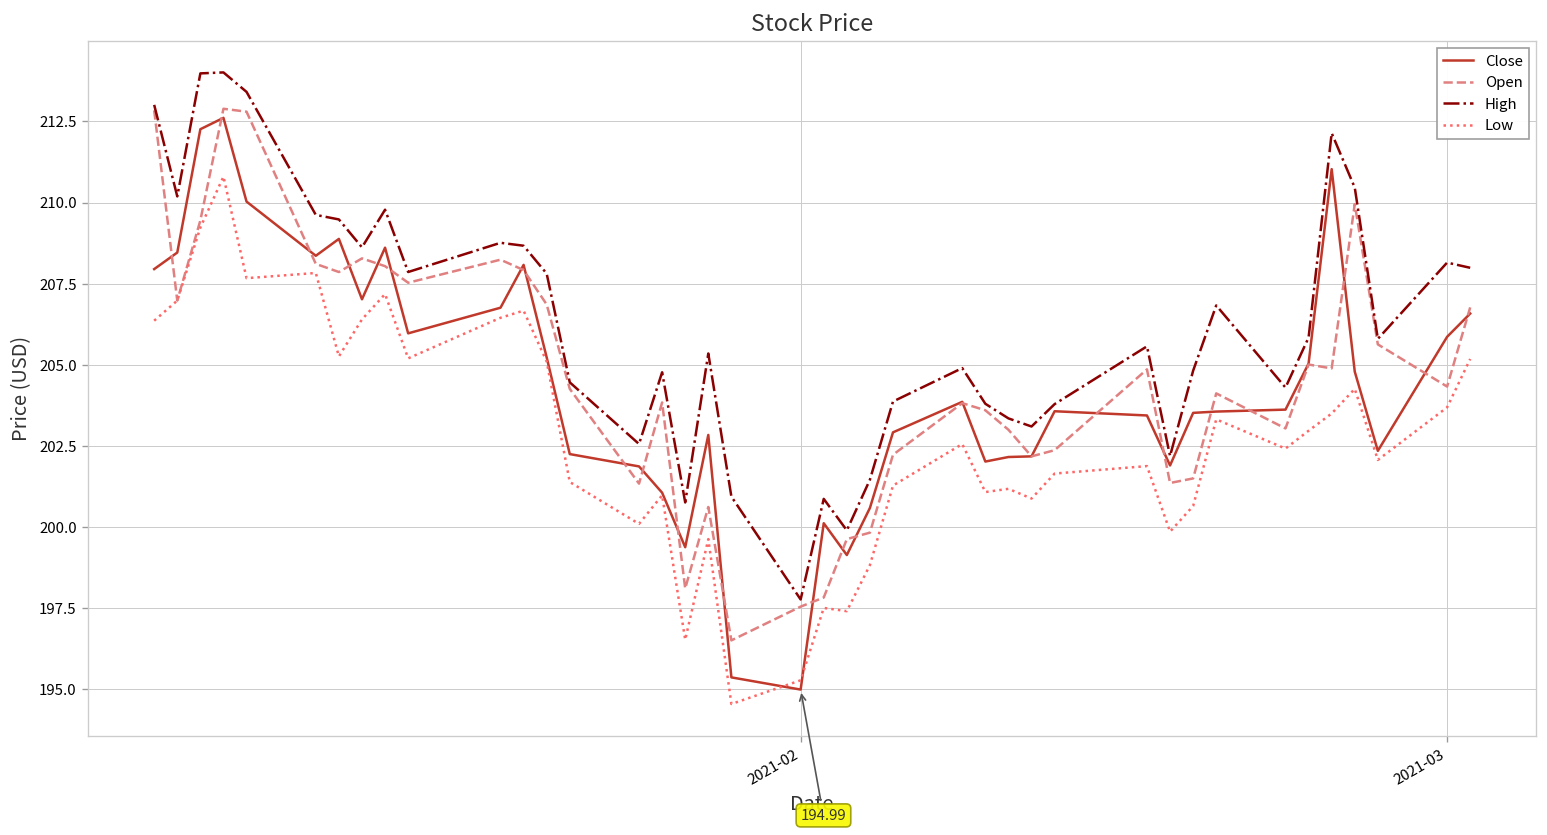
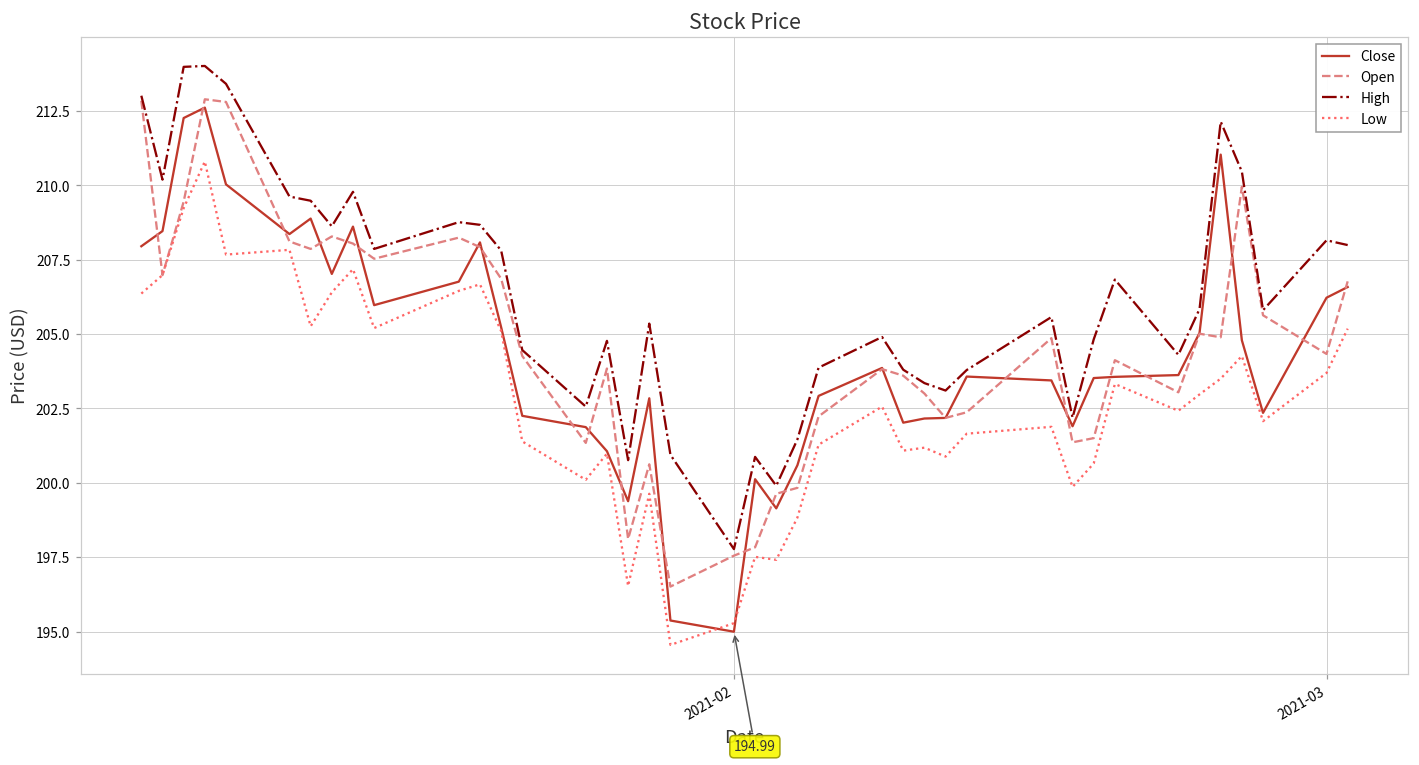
Close, 2021-03: 205.9 -> 206.2
